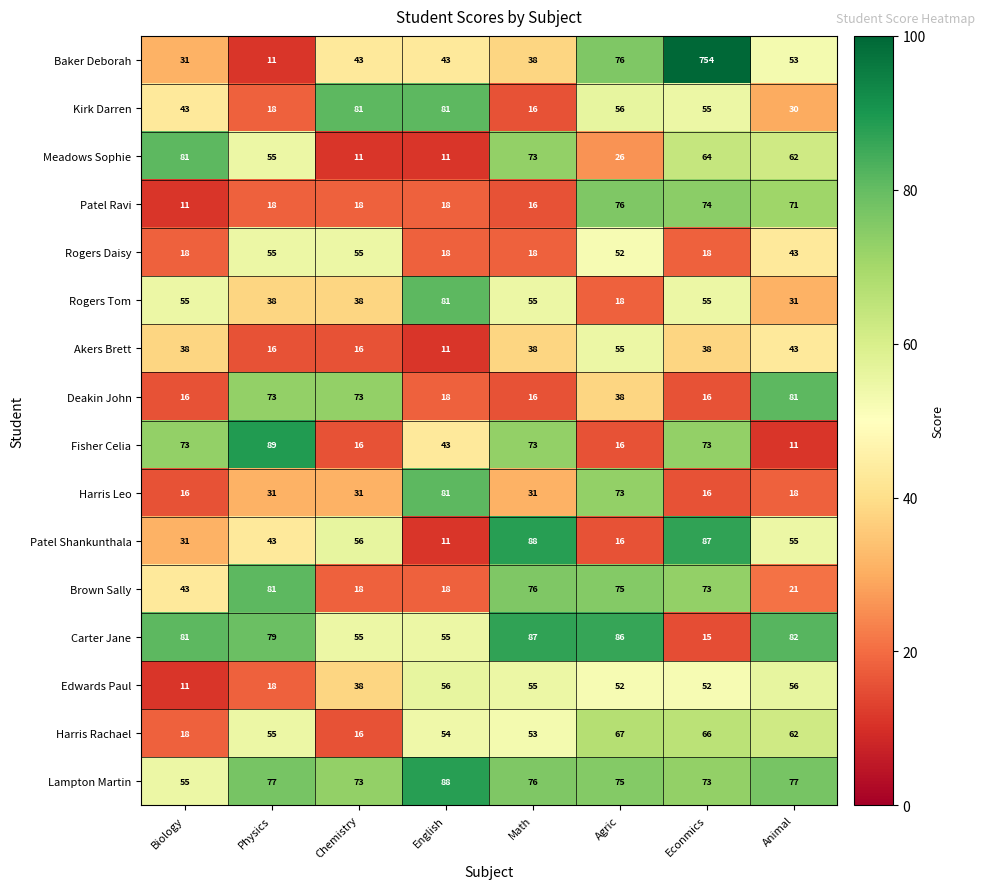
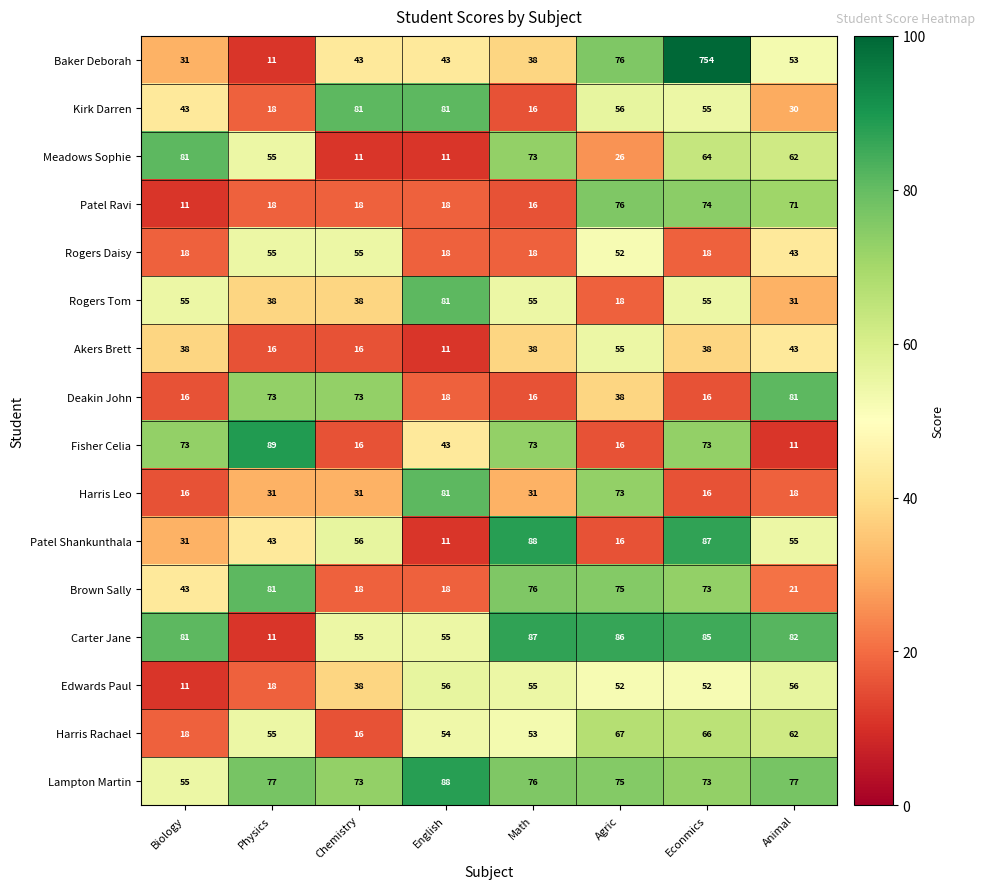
Carter Jane, Physics: 79 -> 11
Carter Jane, Econmics: 15 -> 85
